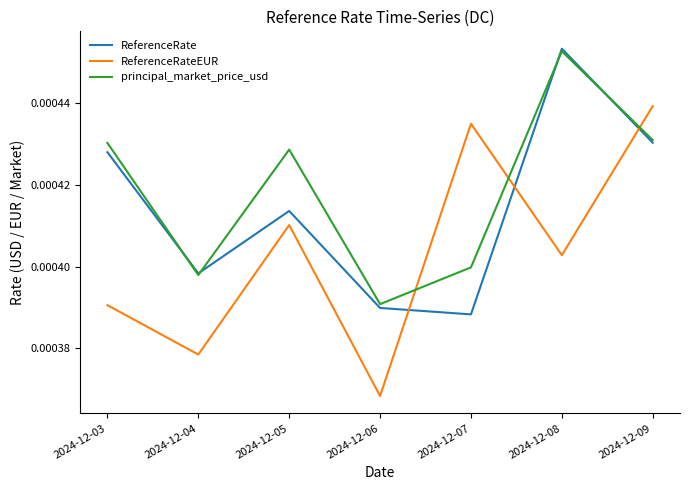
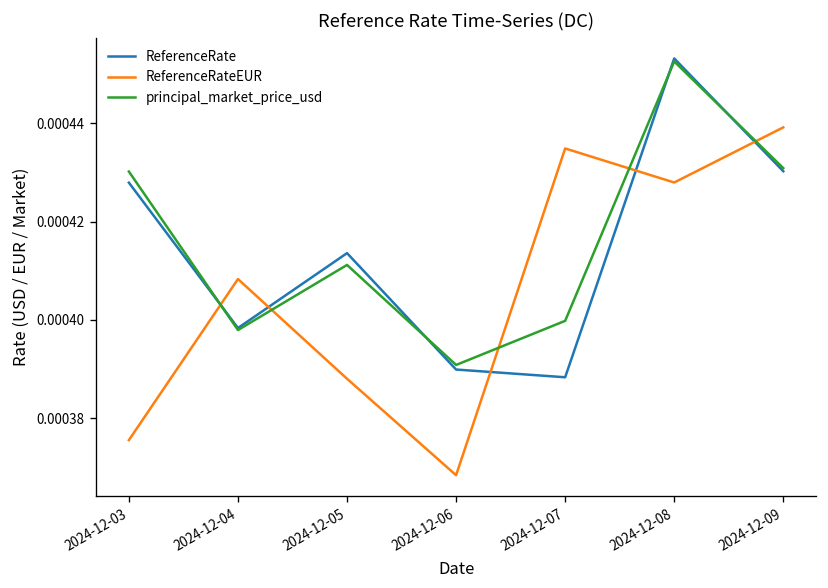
ReferenceRateEUR, 2024-12-03: 0.000391 -> 0.000376
ReferenceRateEUR, 2024-12-04: 0.000379 -> 0.000408
ReferenceRateEUR, 2024-12-05: 0.000410 -> 0.000388
principal_market_price_usd, 2024-12-05: 0.000429 -> 0.000411
ReferenceRateEUR, 2024-12-08: 0.000403 -> 0.000428
